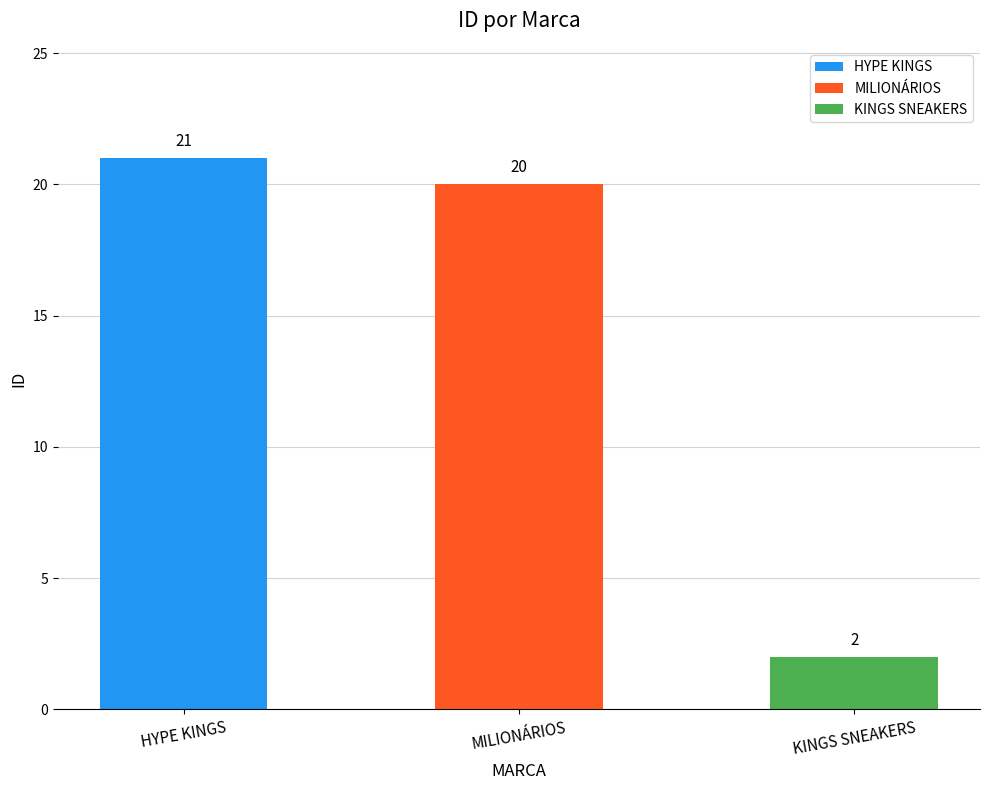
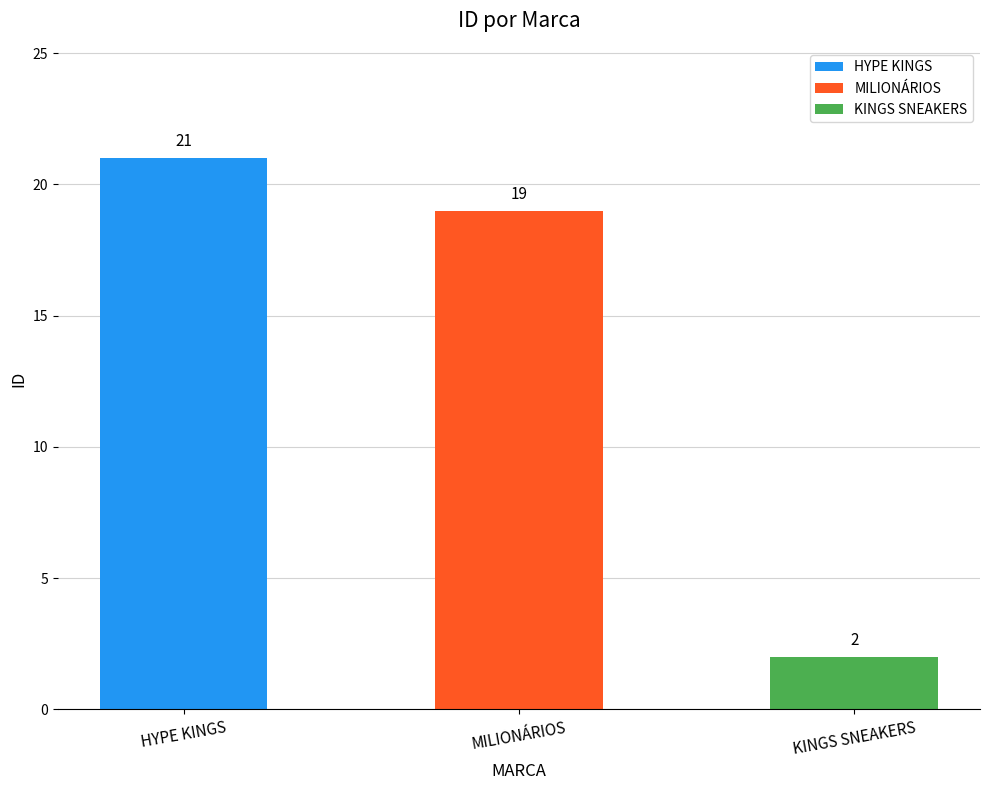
MILIONÁRIOS: 20 -> 19
